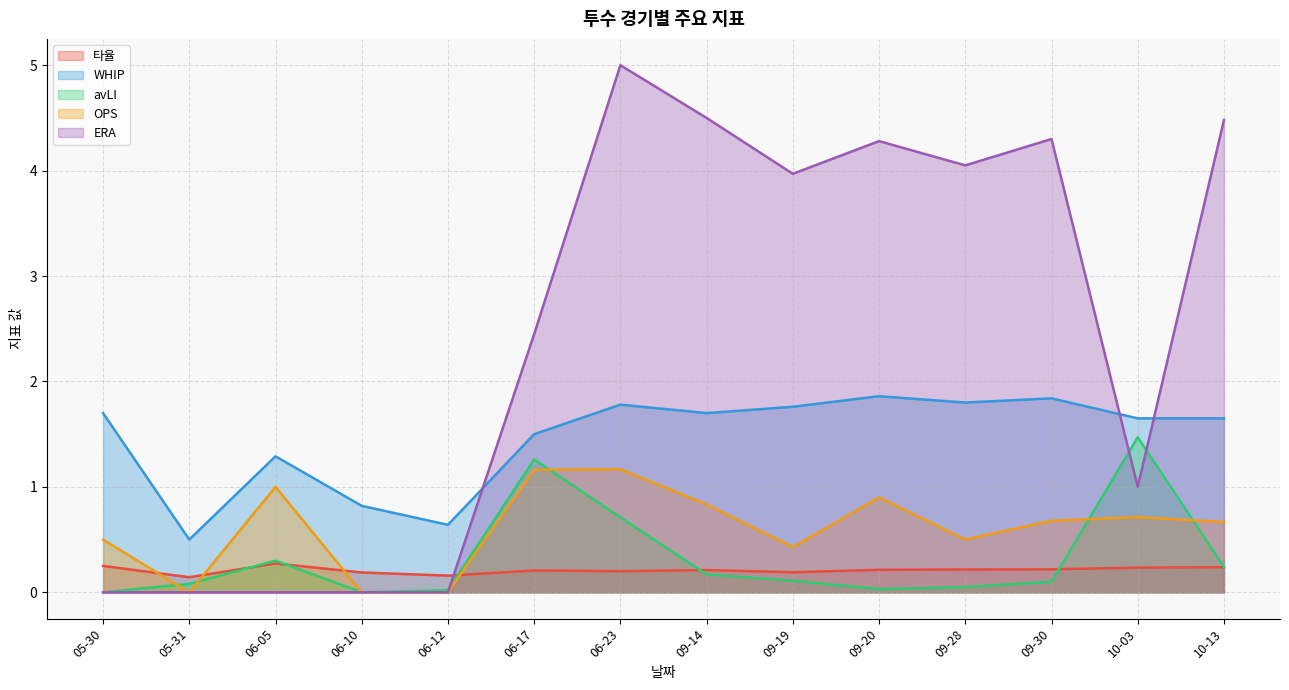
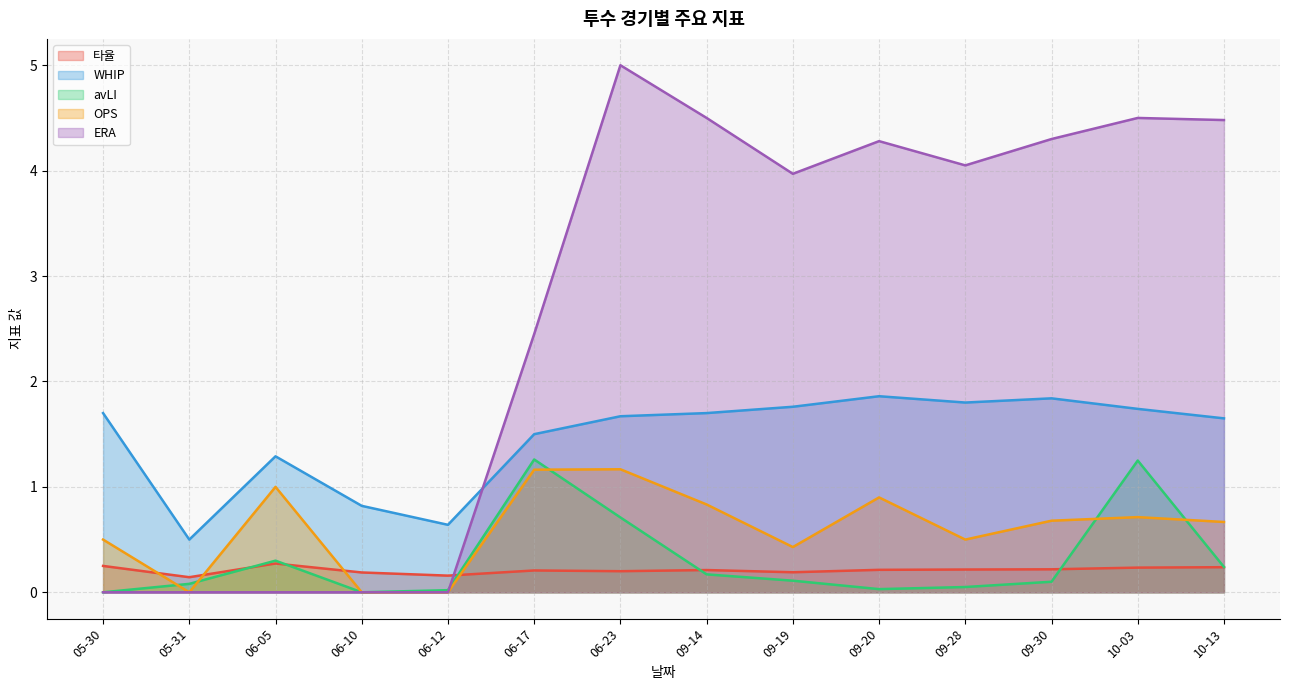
WHIP, 06-23: 1.78 -> 1.67
WHIP, 10-03: 1.65 -> 1.74
avLI, 10-03: 1.47 -> 1.25
ERA, 10-03: 1.0 -> 4.5
